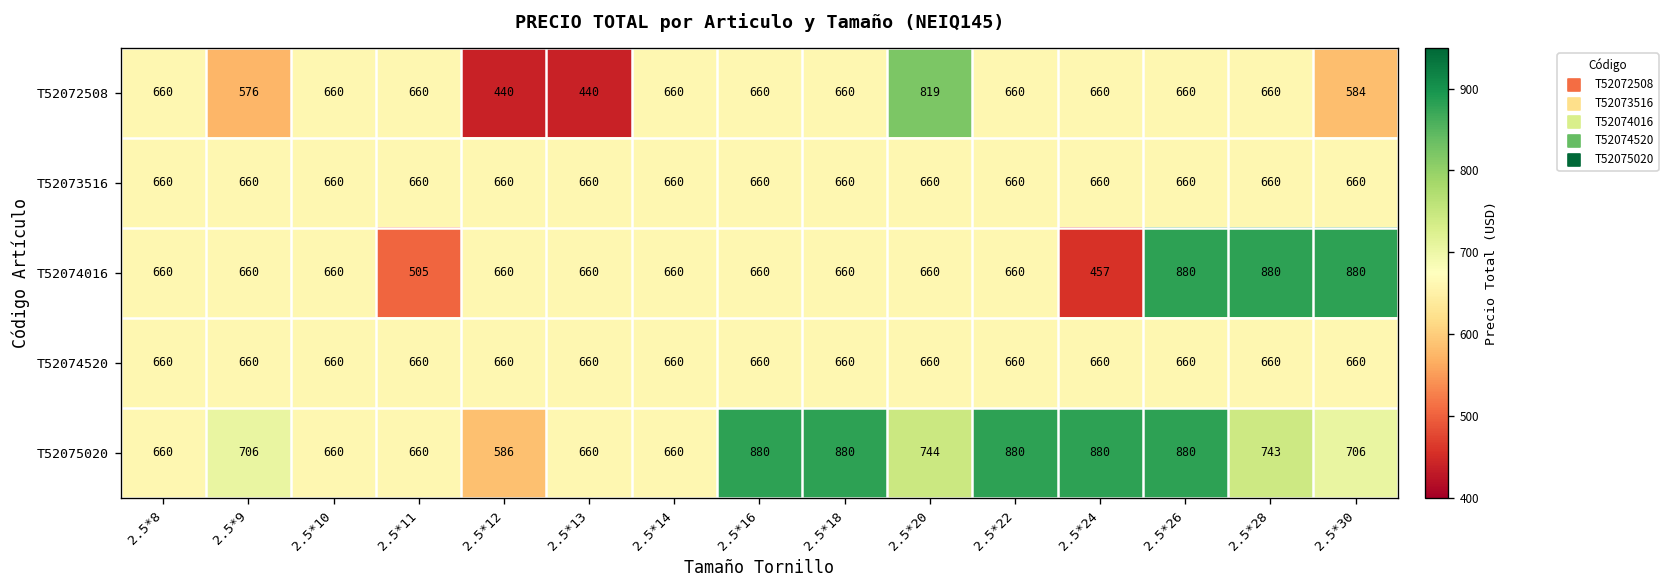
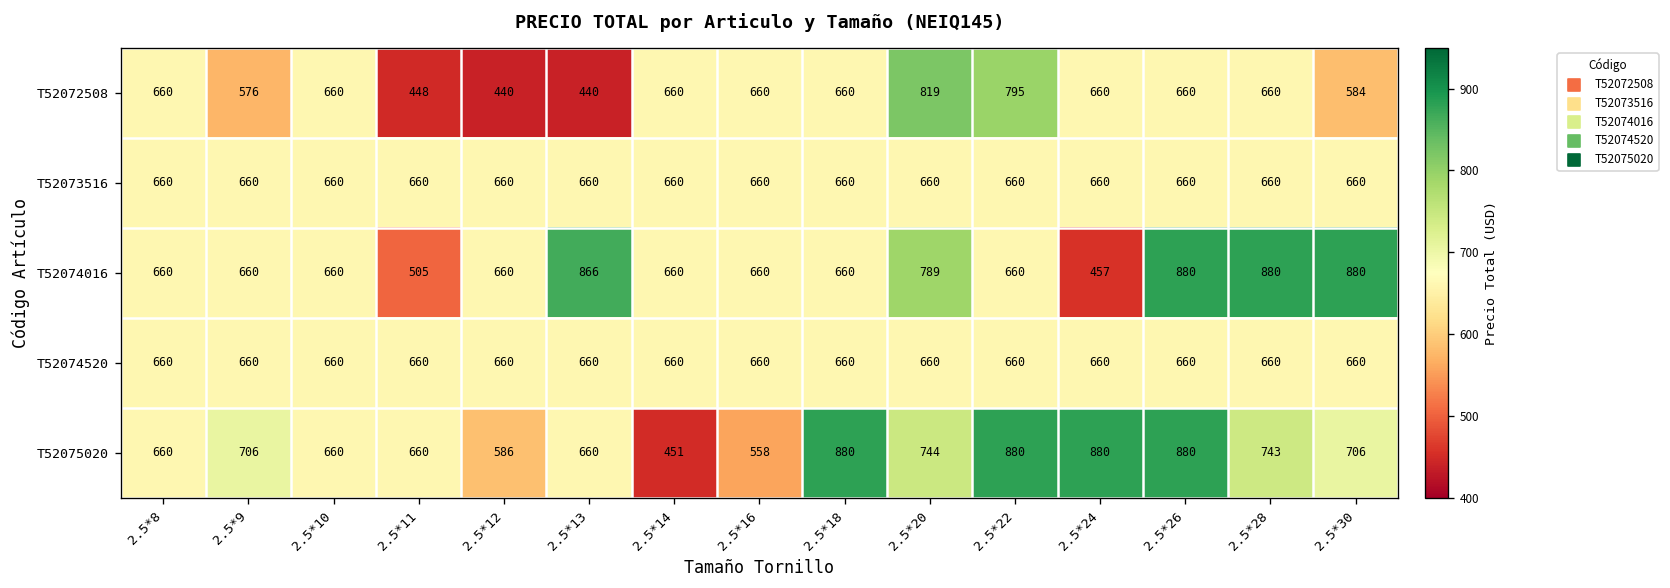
T52072508, 2.5*11: 660 -> 448
T52072508, 2.5*22: 660 -> 795
T52074016, 2.5*13: 660 -> 866
T52074016, 2.5*20: 660 -> 789
T52075020, 2.5*14: 660 -> 451
T52075020, 2.5*16: 880 -> 558
